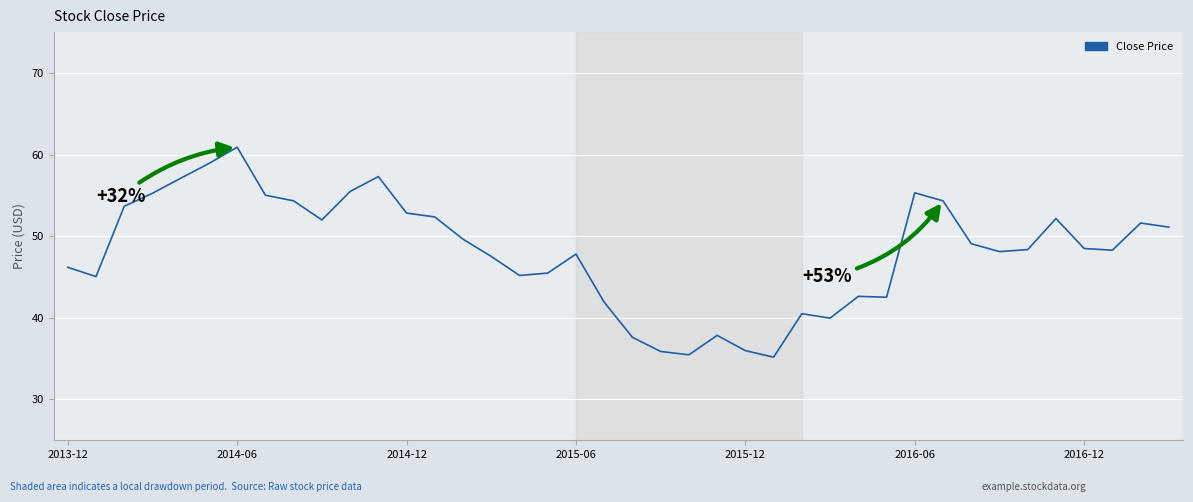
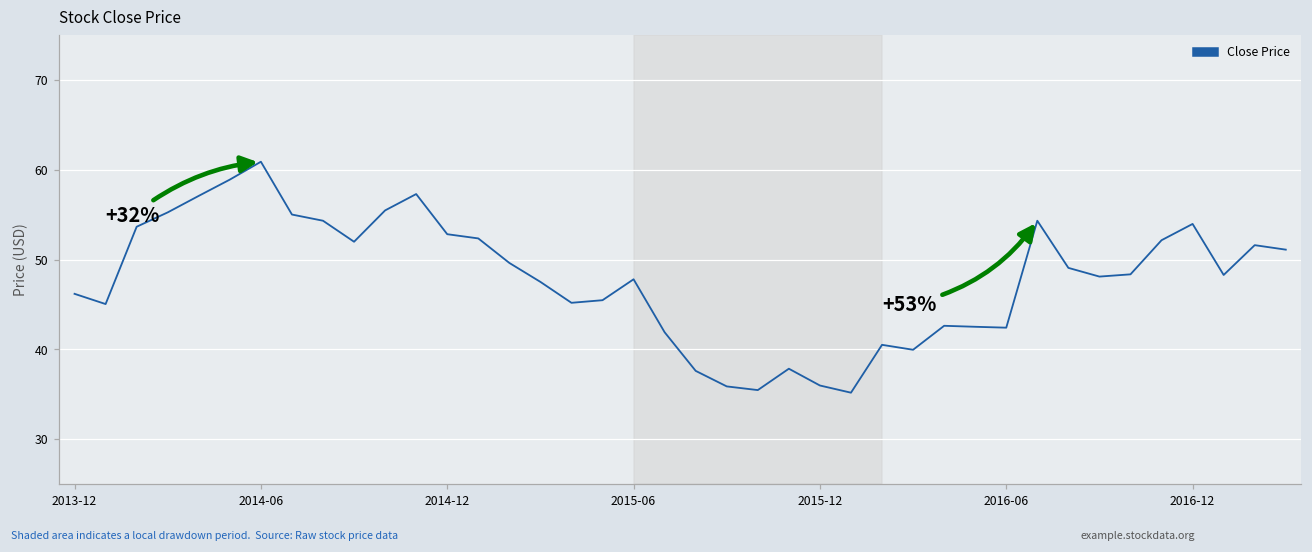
2016-06: 55 -> 42
2016-12: 48 -> 54
